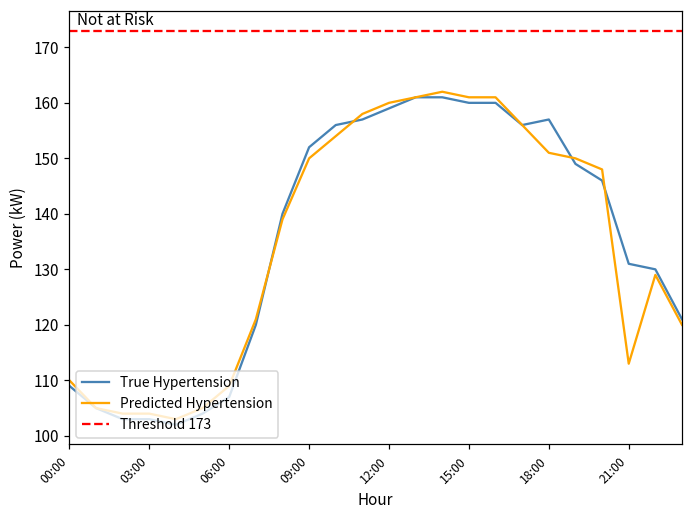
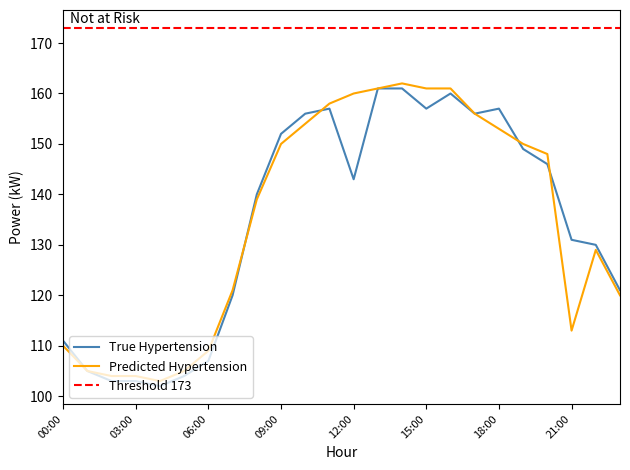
True Hypertension, 00:00: 109 -> 111
True Hypertension, 12:00: 159 -> 143
True Hypertension, 15:00: 160 -> 157
Predicted Hypertension, 18:00: 151 -> 153
